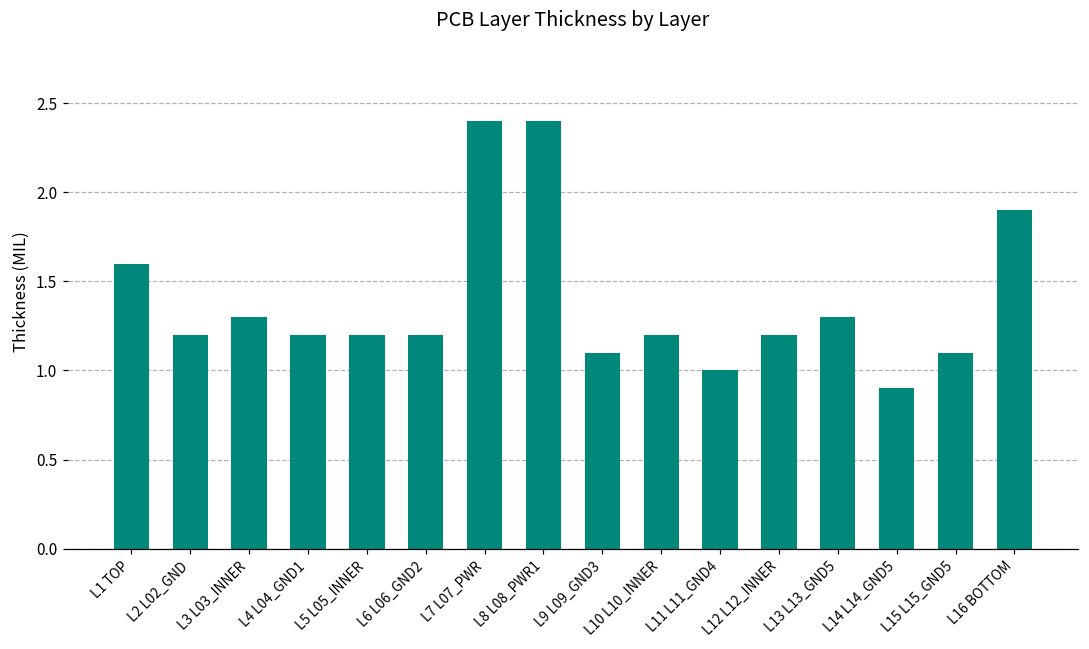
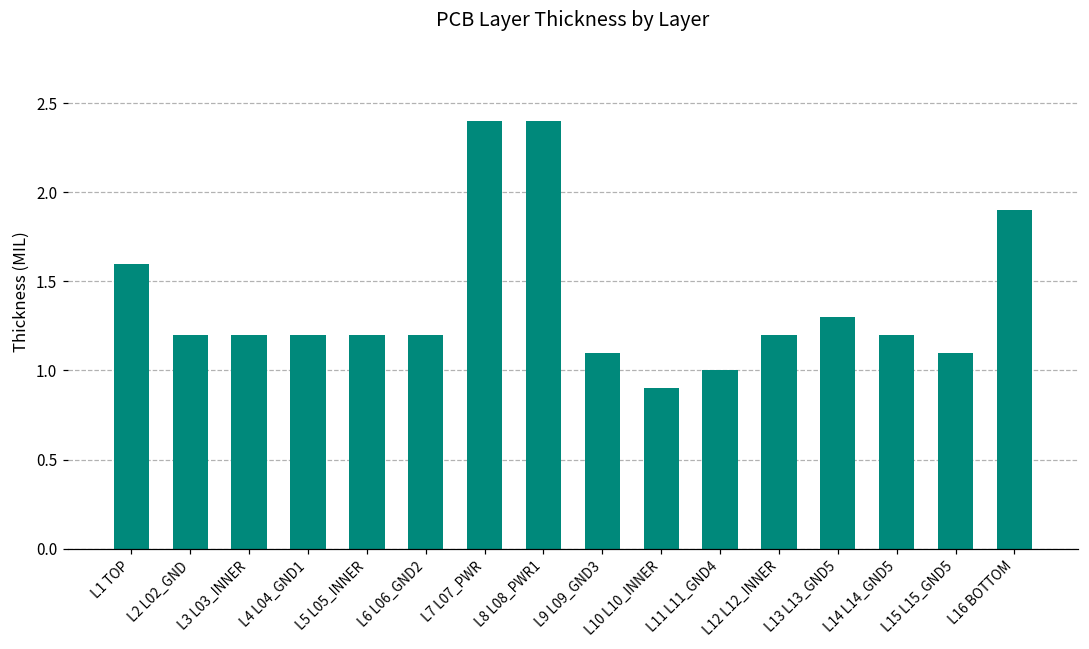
L3 L03_INNER: 1.3 -> 1.2
L10 L10_INNER: 1.2 -> 0.9
L14 L14_GND5: 0.9 -> 1.2
